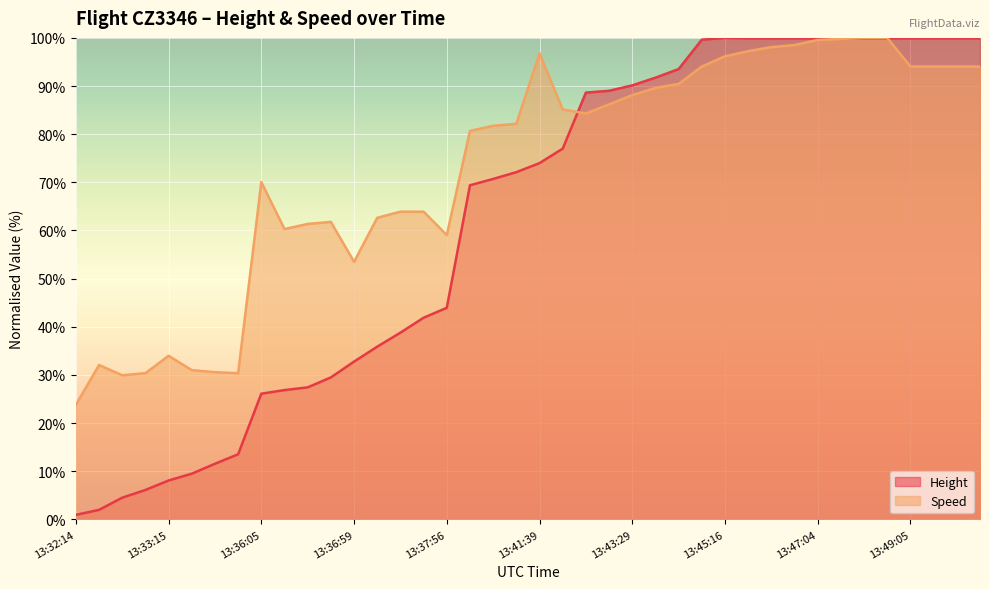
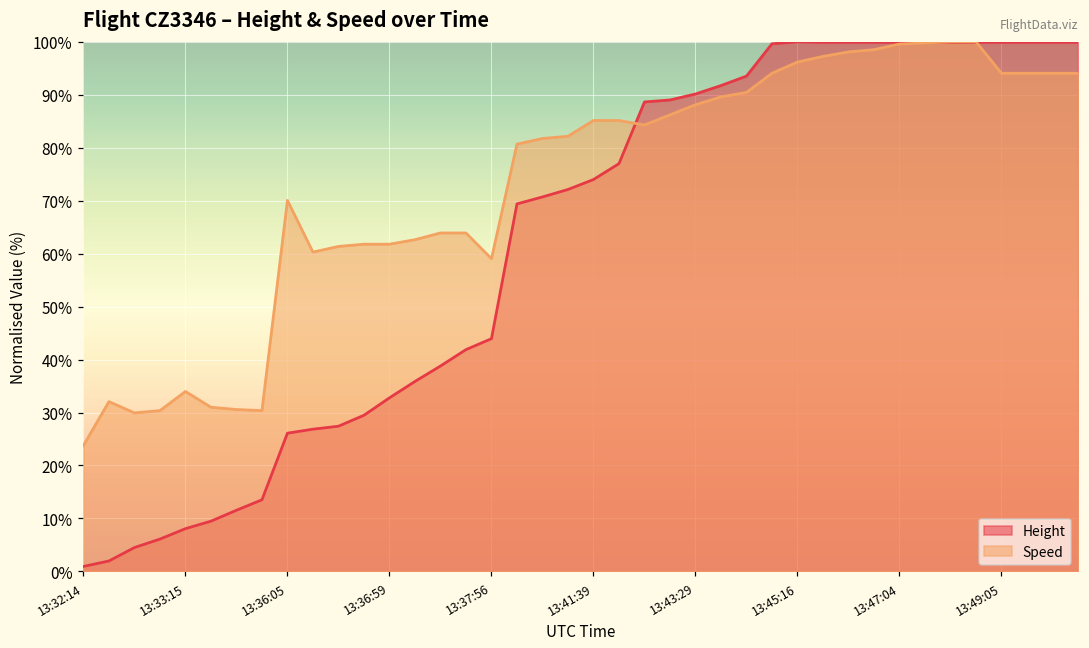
Speed, 13:36:59: 53% -> 62%
Speed, 13:41:39: 97% -> 85%
